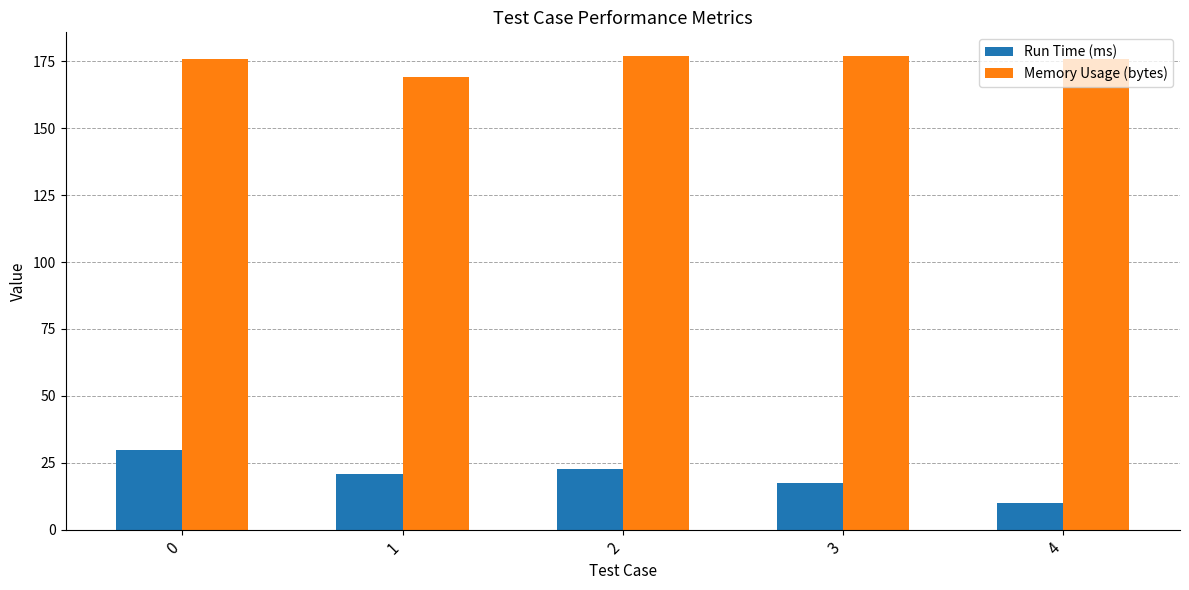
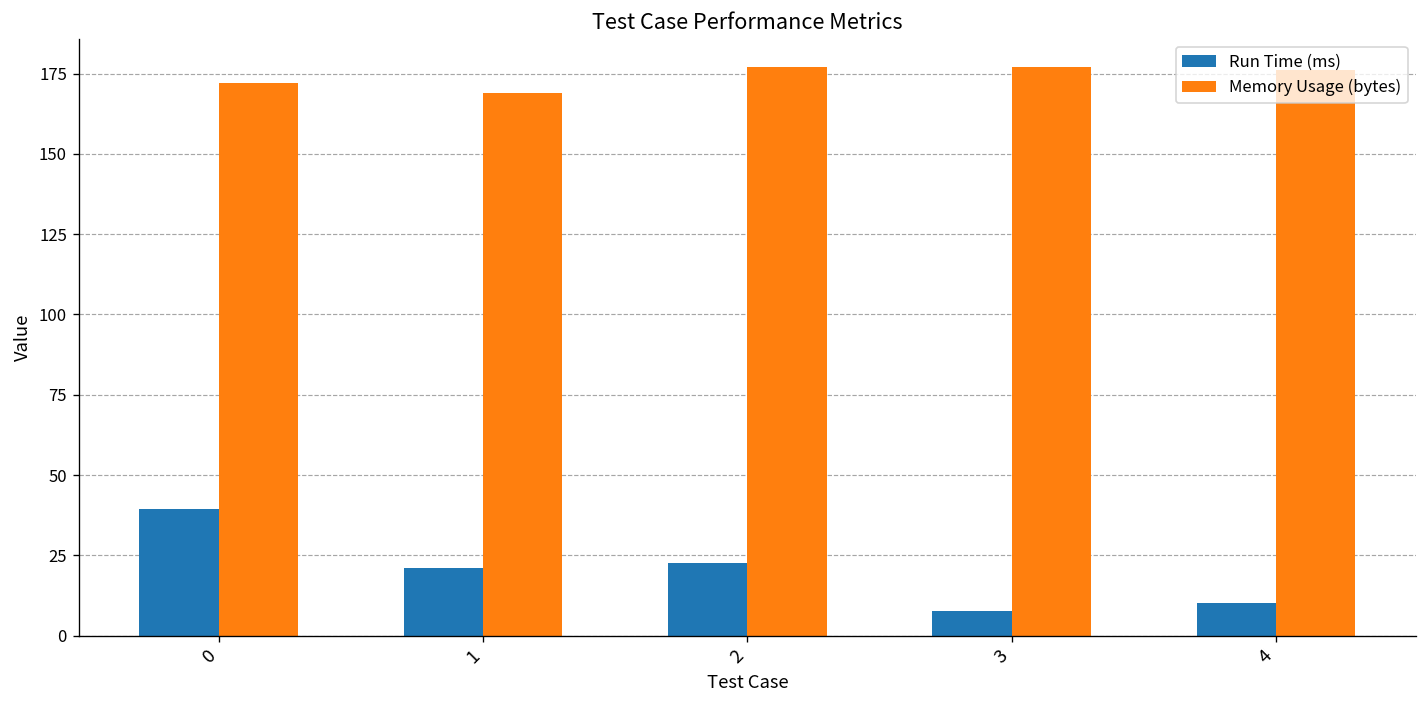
Run Time (ms), 0: 30 -> 39
Memory Usage (bytes), 0: 176 -> 172
Run Time (ms), 3: 17 -> 8
